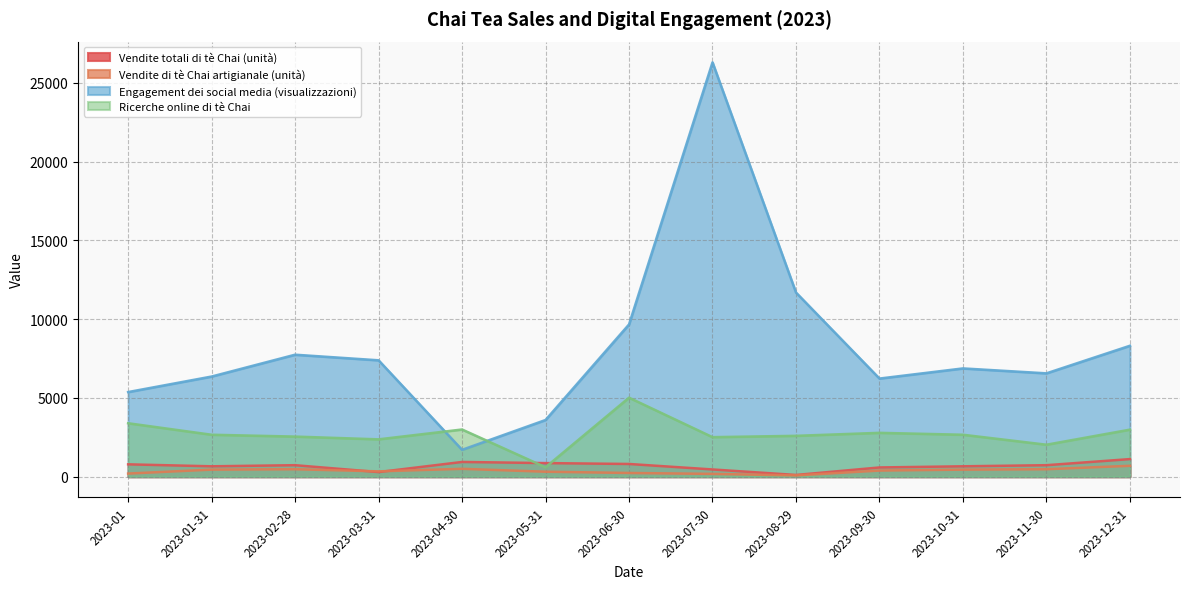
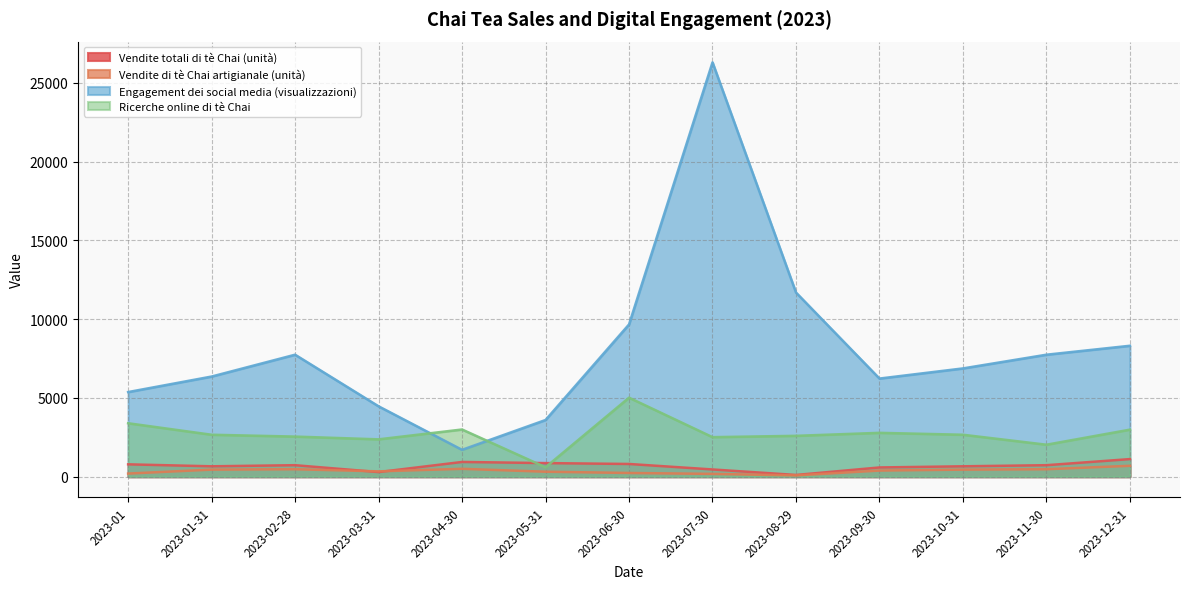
Engagement dei social media (visualizzazioni), 2023-03-31: 7400 -> 4500
Engagement dei social media (visualizzazioni), 2023-11-30: 6600 -> 7700
